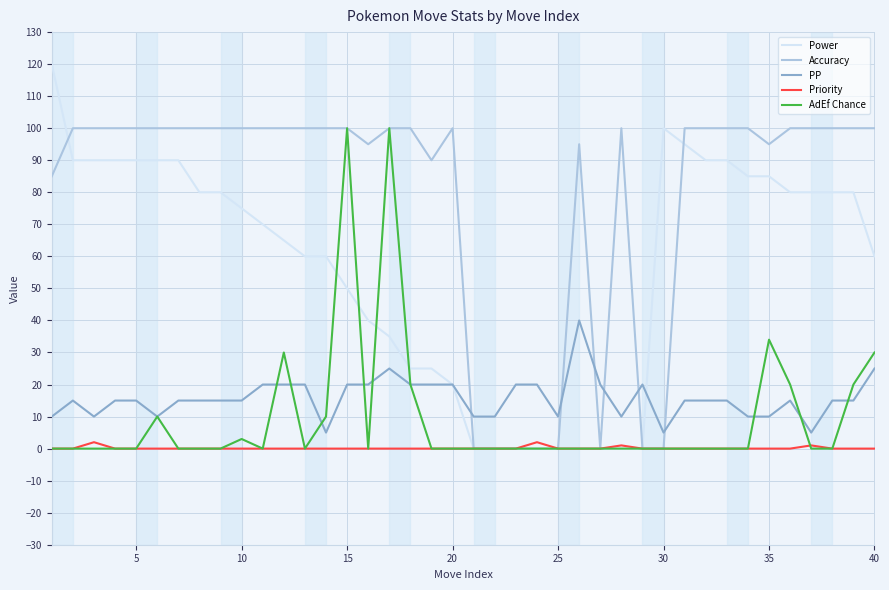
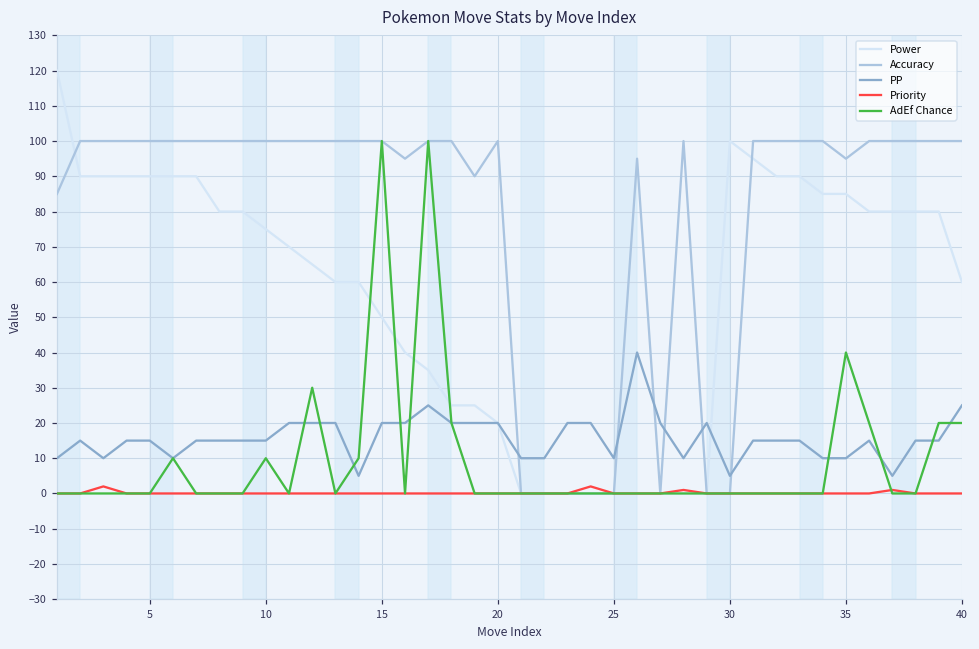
AdEf Chance, 10: 3 -> 10
AdEf Chance, 35: 34 -> 40
AdEf Chance, 40: 30 -> 20
